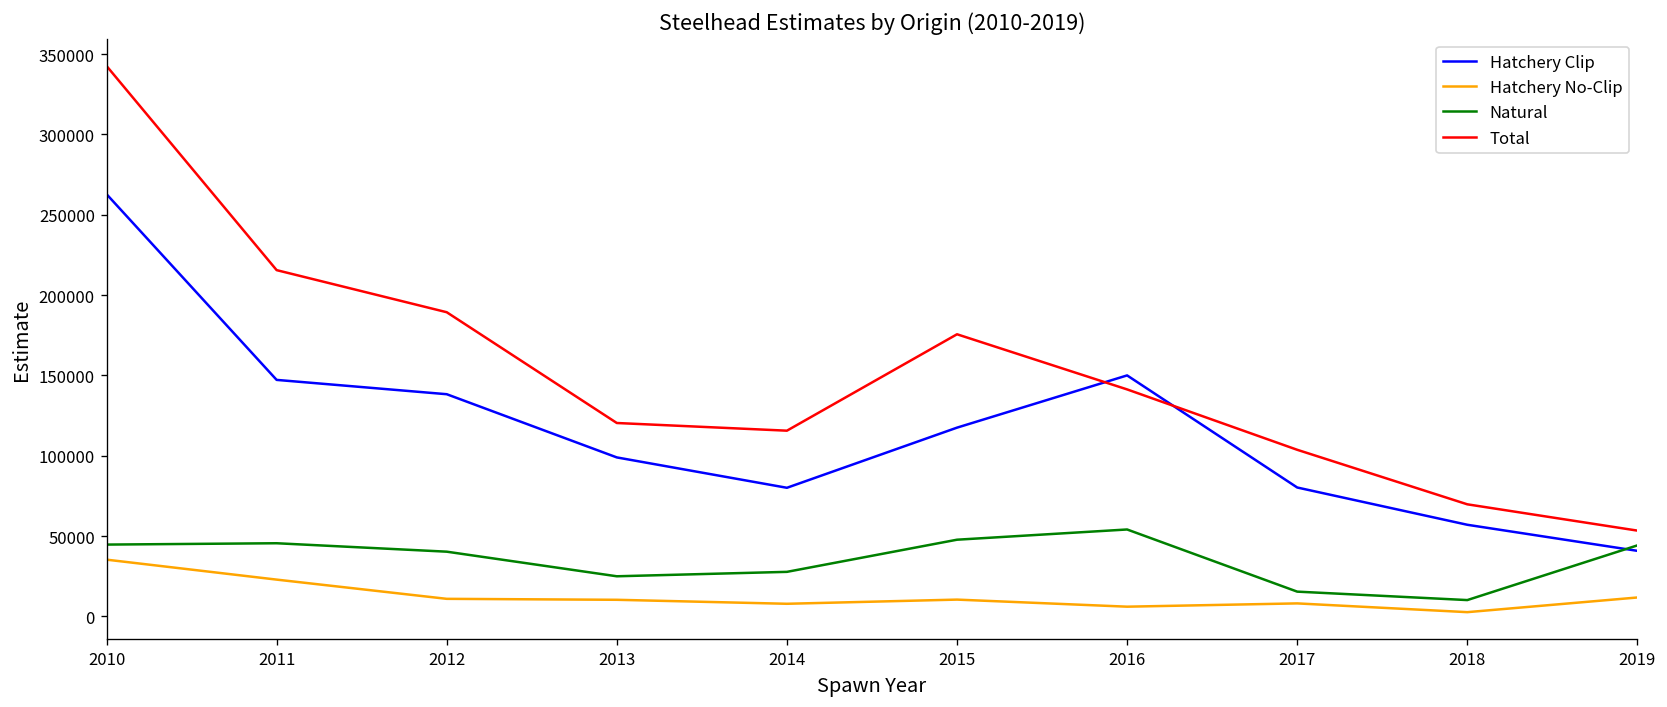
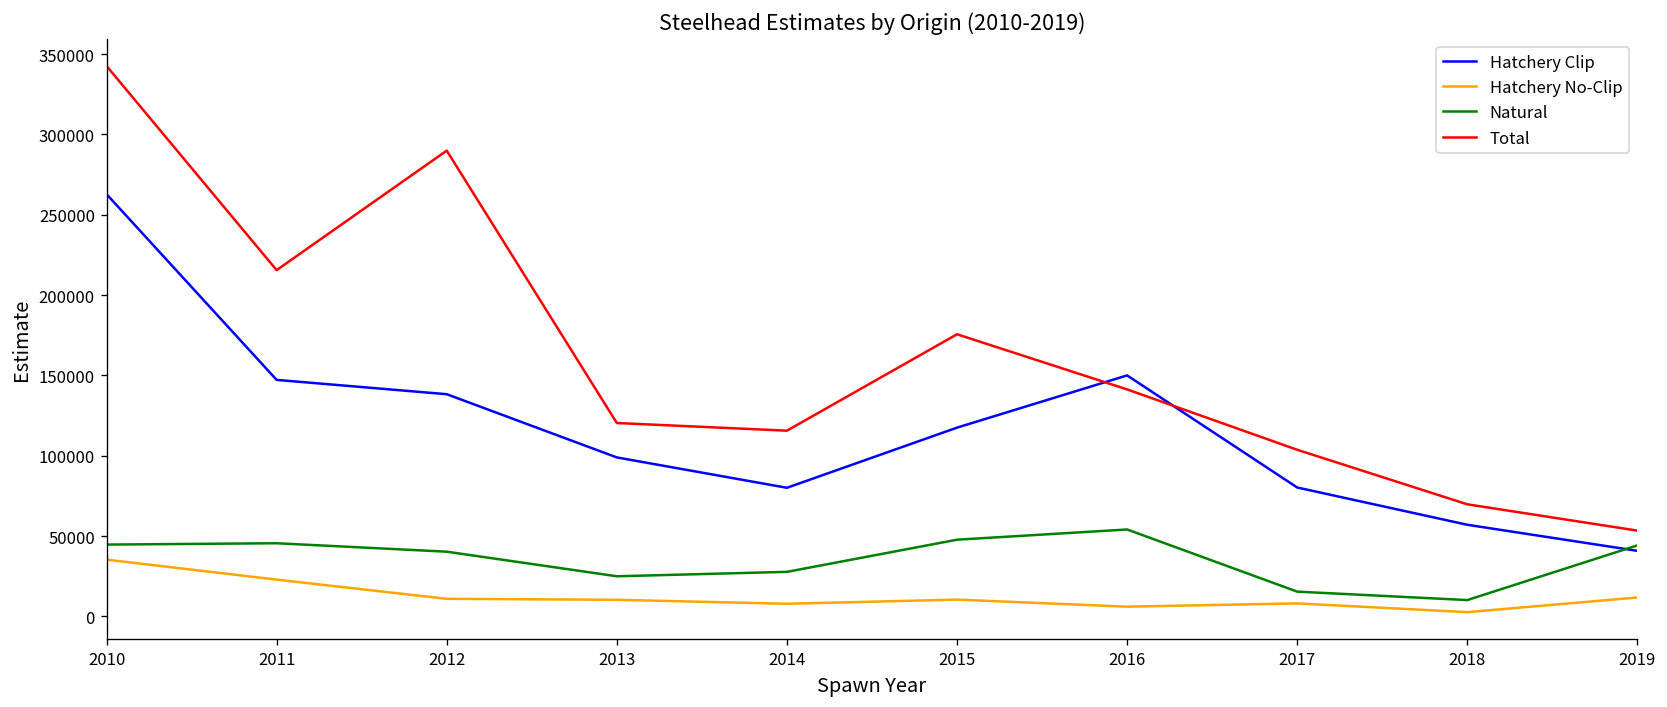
Total, 2012: 189000 -> 290000
